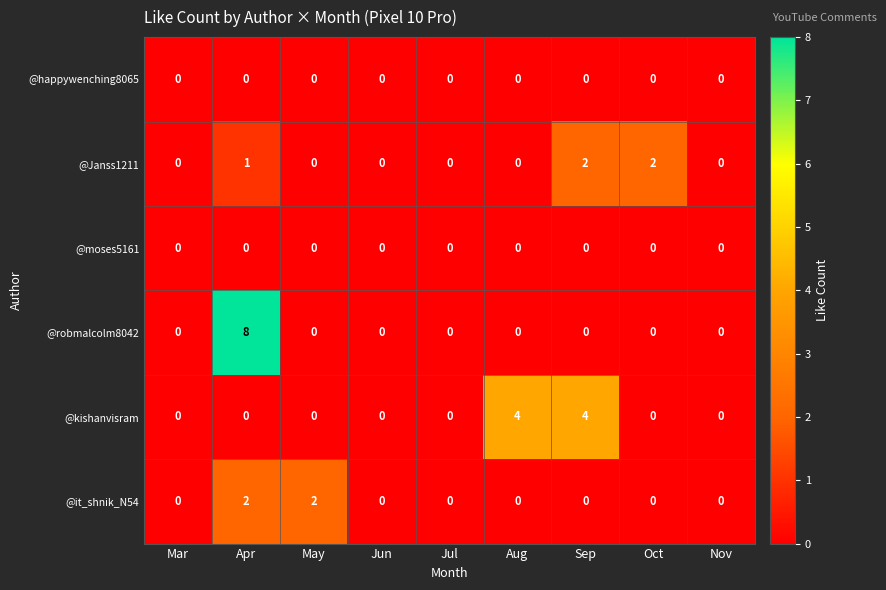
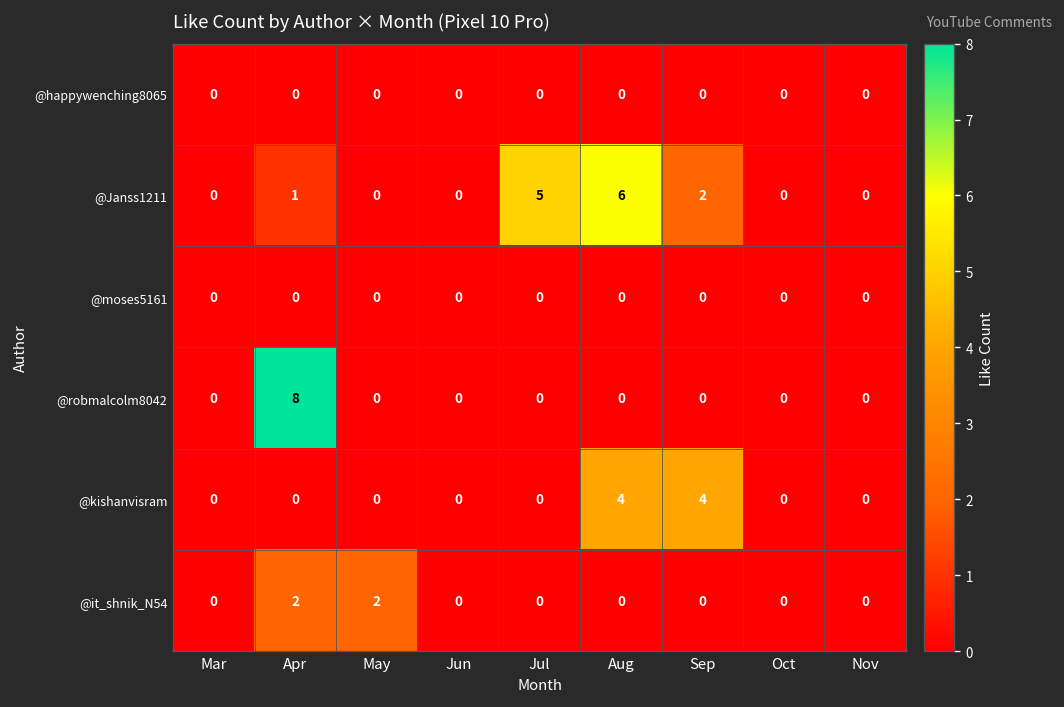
@Janss1211, Jul: 0 -> 5
@Janss1211, Aug: 0 -> 6
@Janss1211, Oct: 2 -> 0
